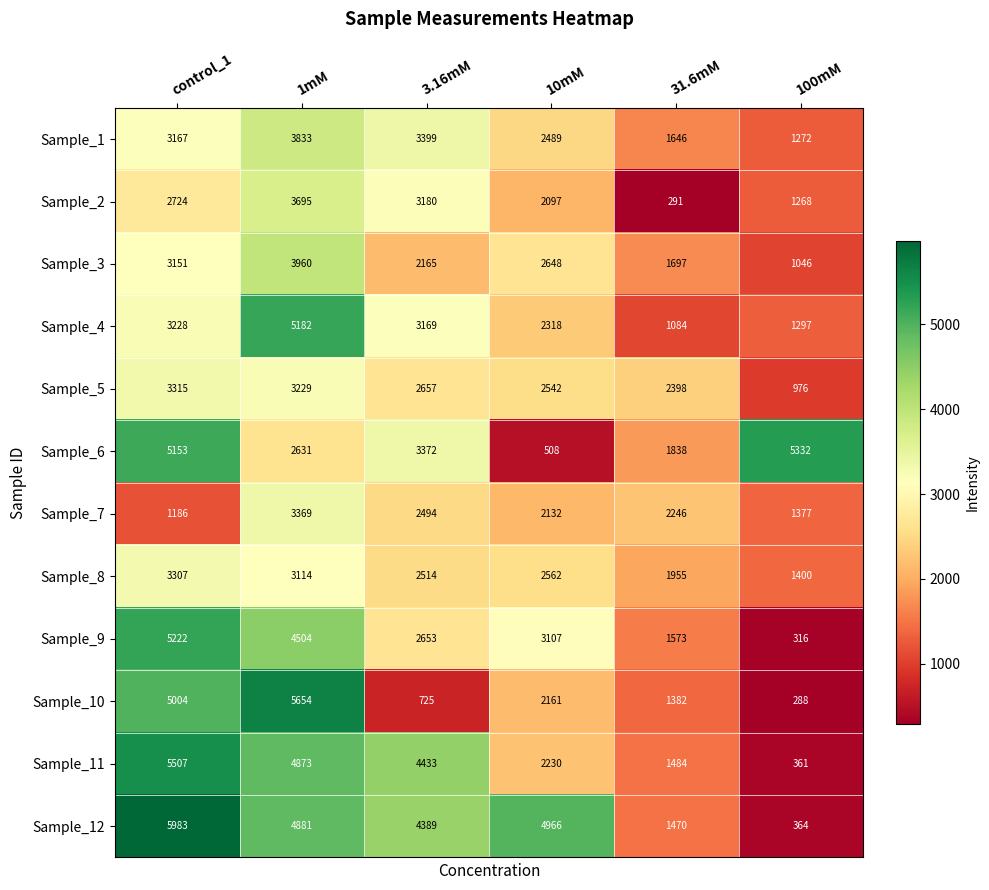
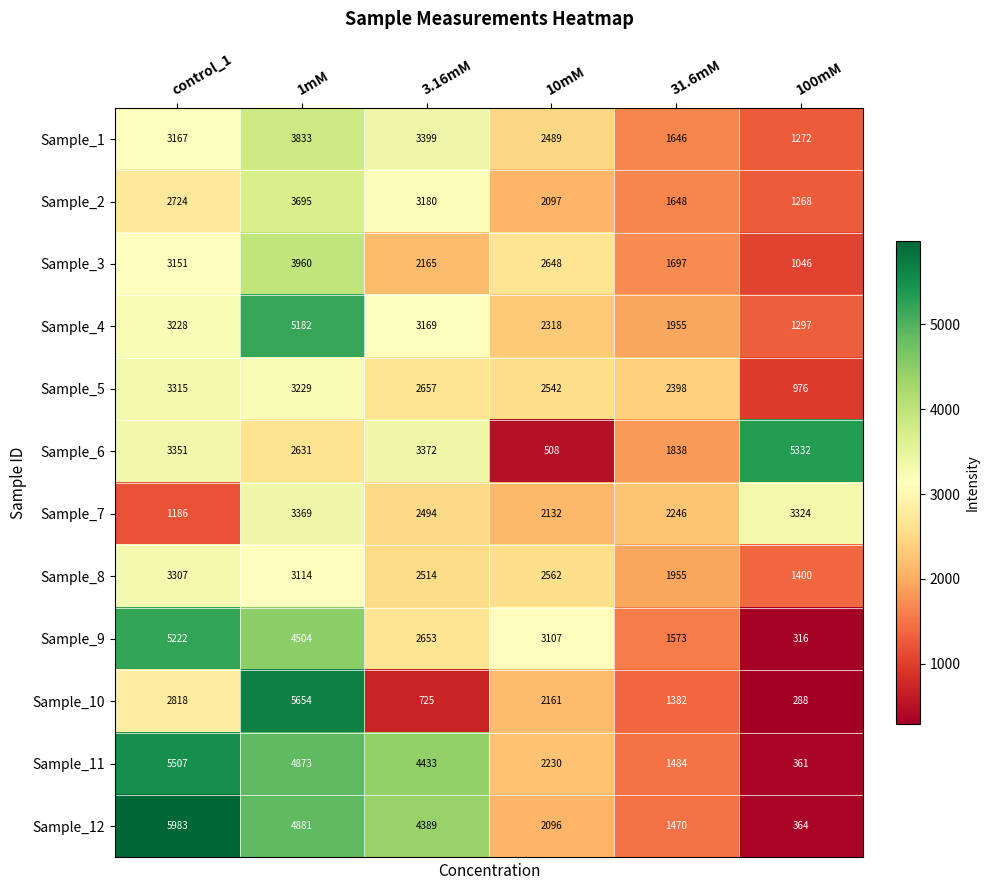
Sample_2, 31.6mM: 291 -> 1648
Sample_4, 31.6mM: 1084 -> 1955
Sample_6, control_1: 5153 -> 3351
Sample_7, 100mM: 1377 -> 3324
Sample_10, control_1: 5004 -> 2818
Sample_12, 10mM: 4966 -> 2096
